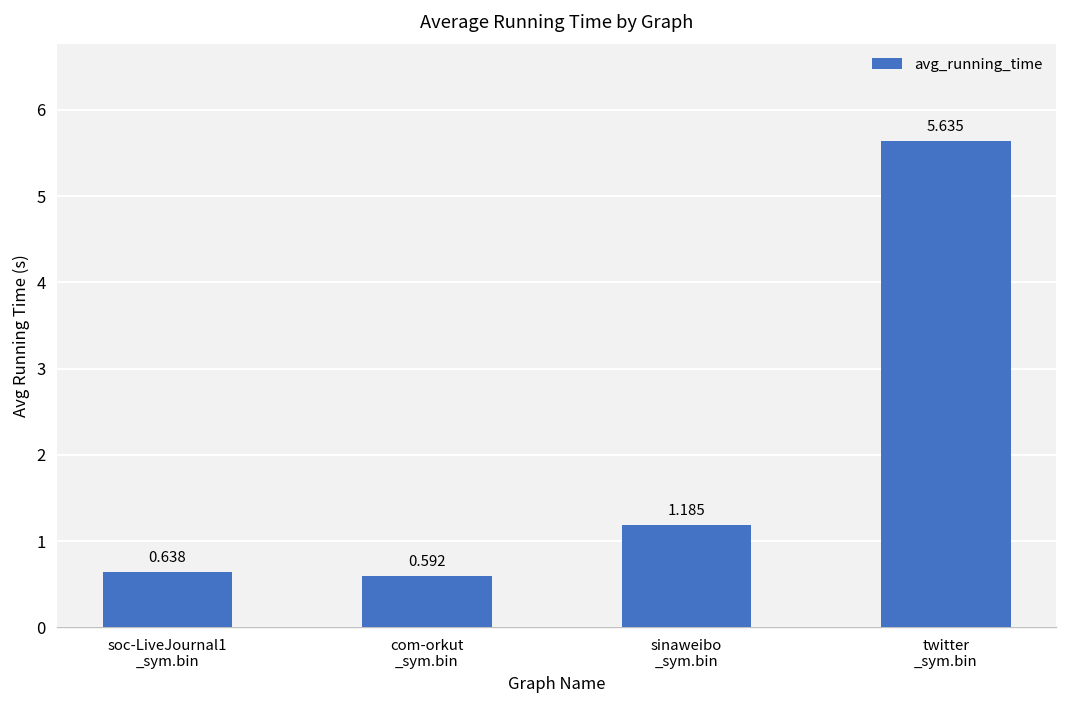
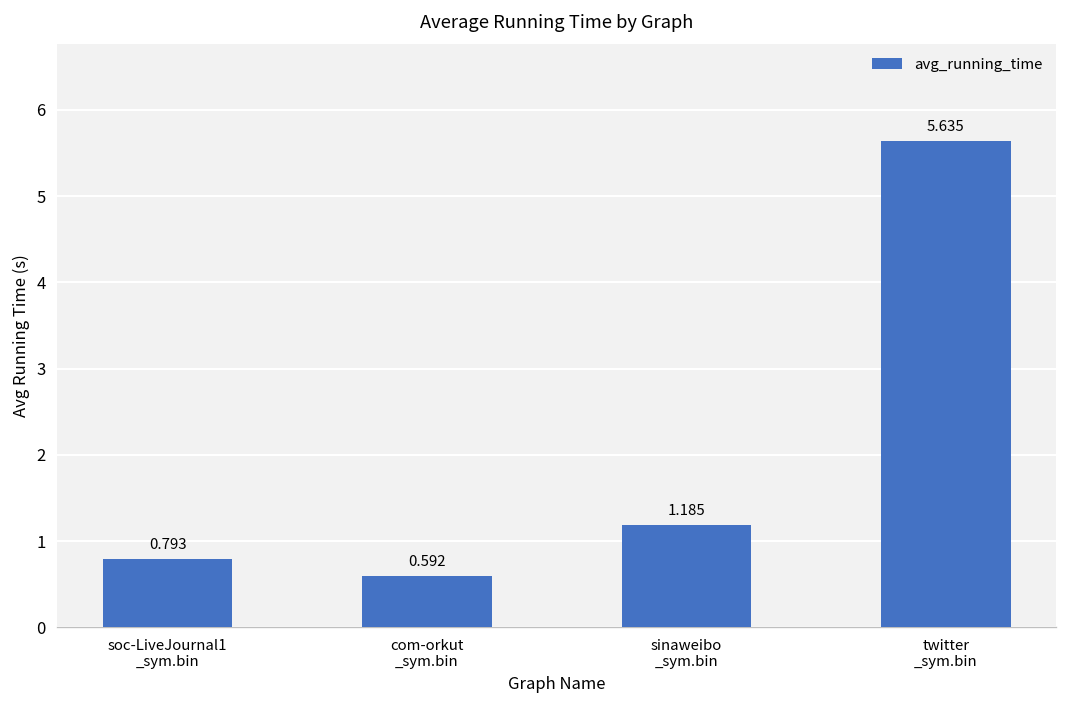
soc-LiveJournal1 _sym.bin: 0.638 -> 0.793
